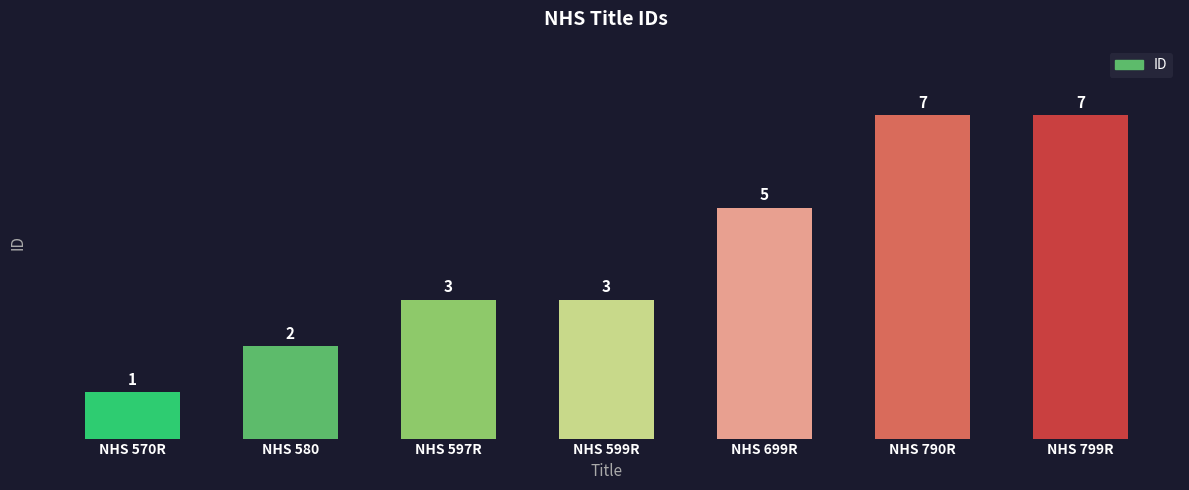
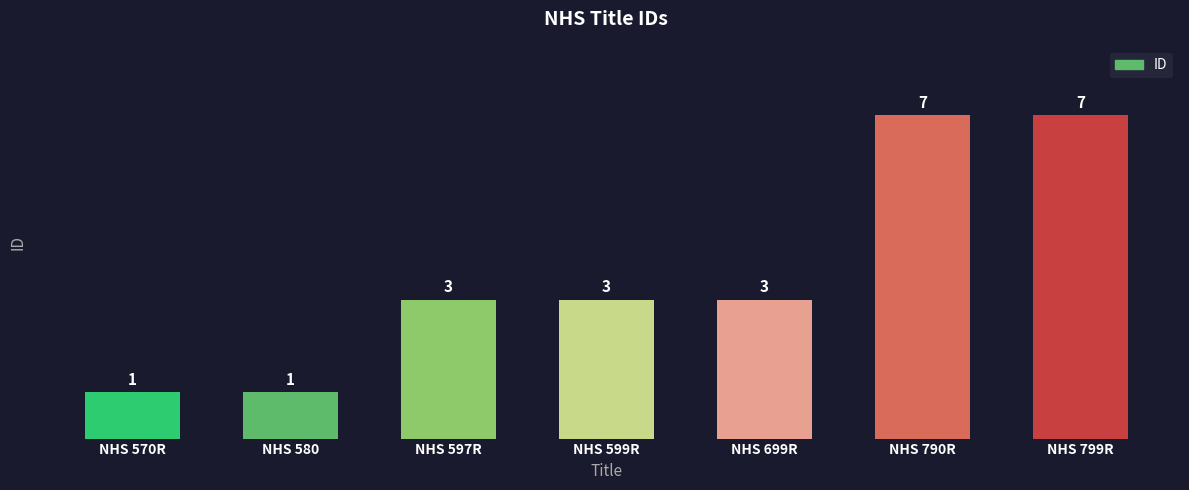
NHS 580: 2 -> 1
NHS 699R: 5 -> 3
